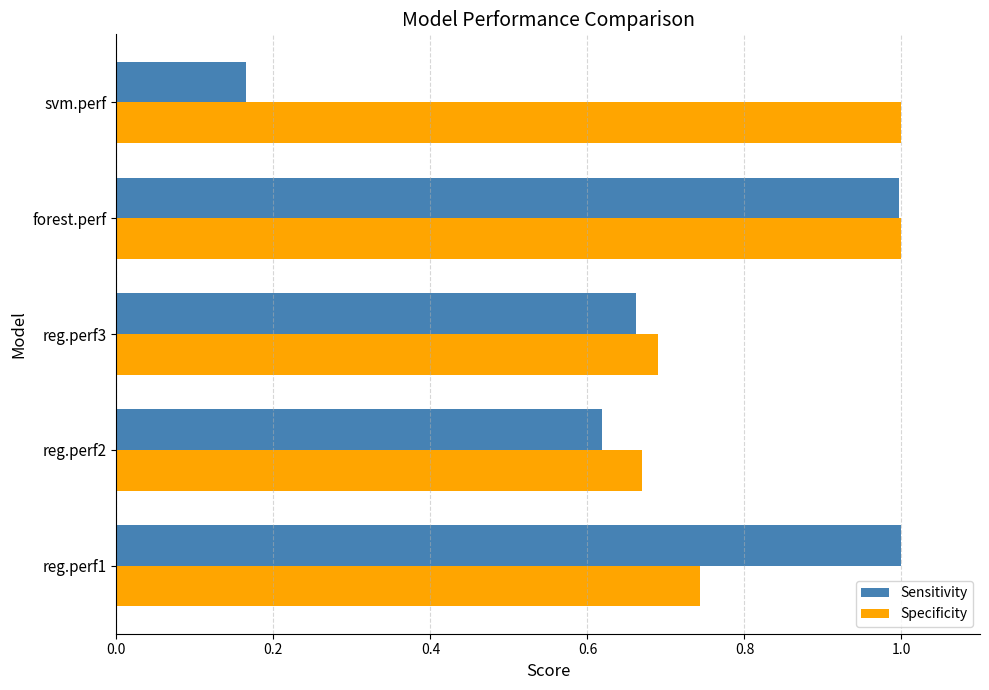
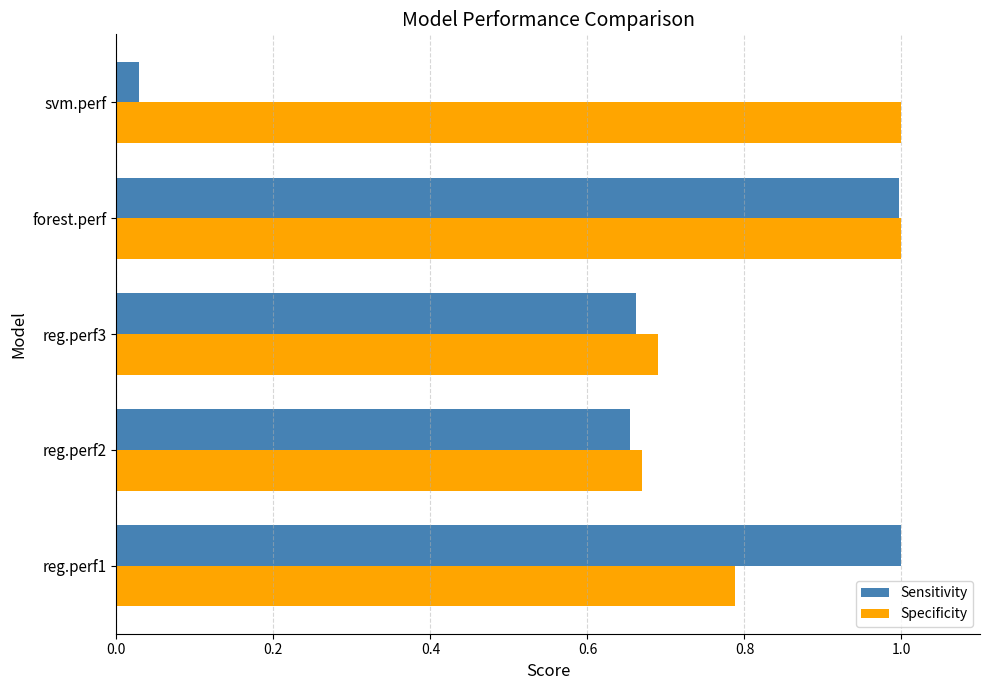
Sensitivity, svm.perf: 0.17 -> 0.03
Sensitivity, reg.perf2: 0.62 -> 0.65
Specificity, reg.perf1: 0.74 -> 0.79
